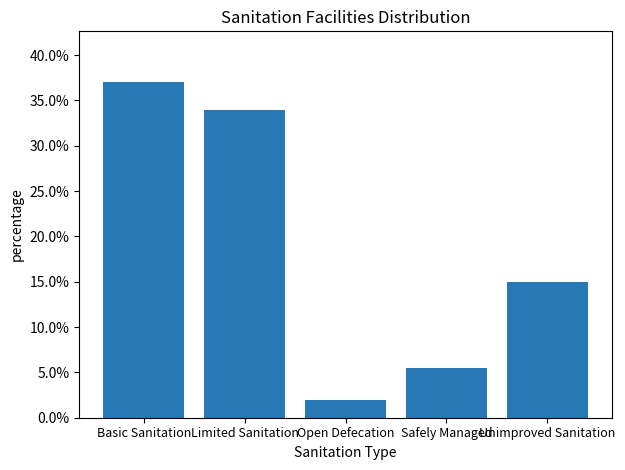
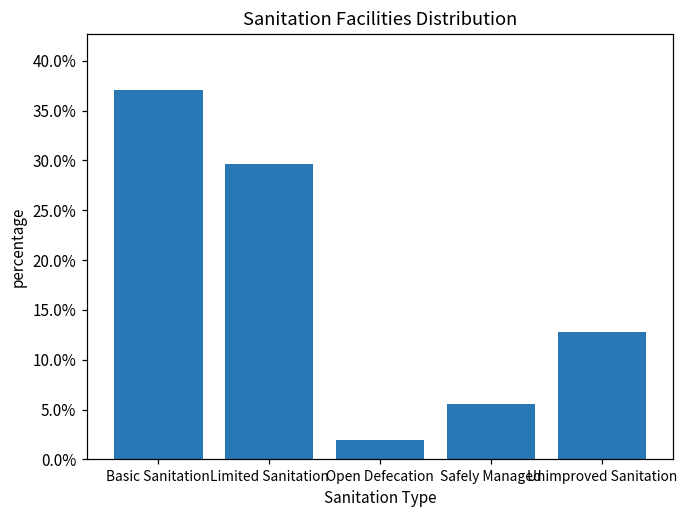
Limited Sanitation: 34% -> 30%
Unimproved Sanitation: 15% -> 13%
